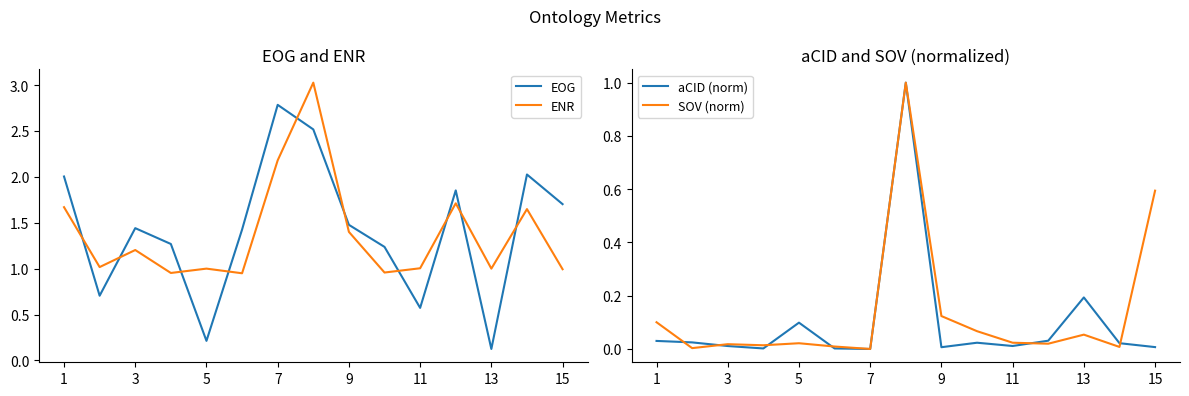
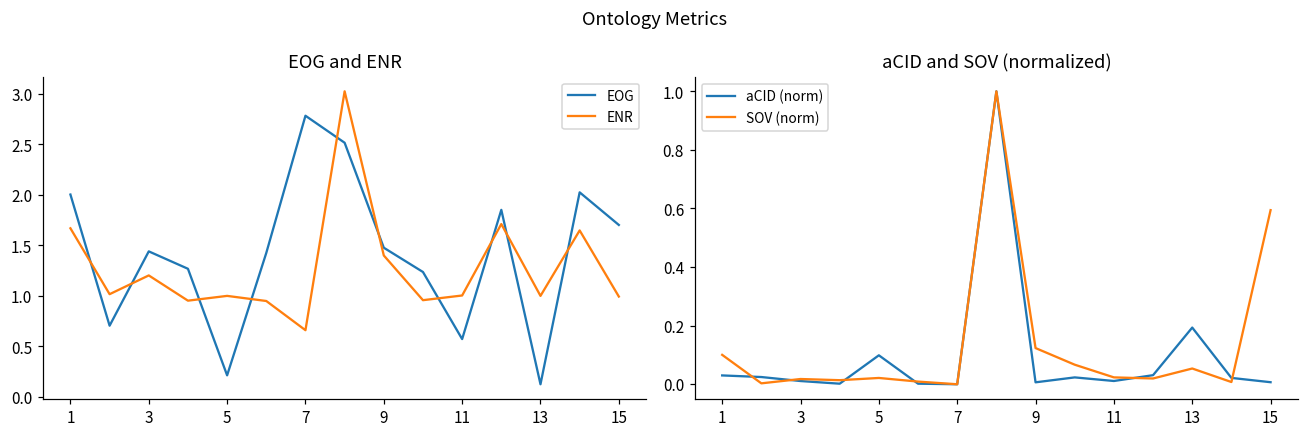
EOG and ENR, ENR, 7: 2.2 -> 0.7
